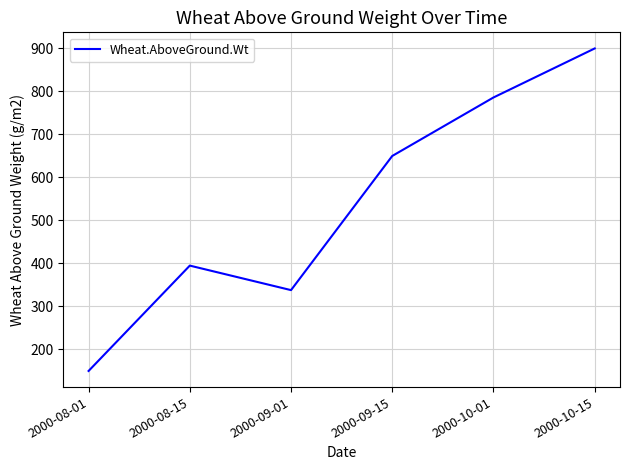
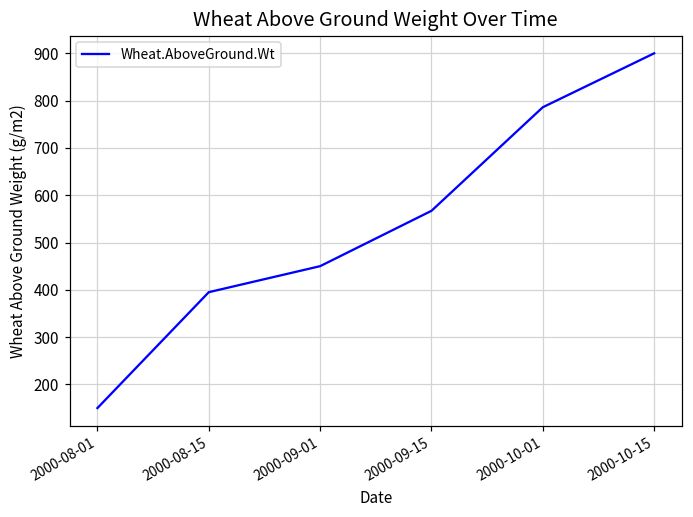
2000-09-01: 340 -> 450
2000-09-15: 650 -> 570
